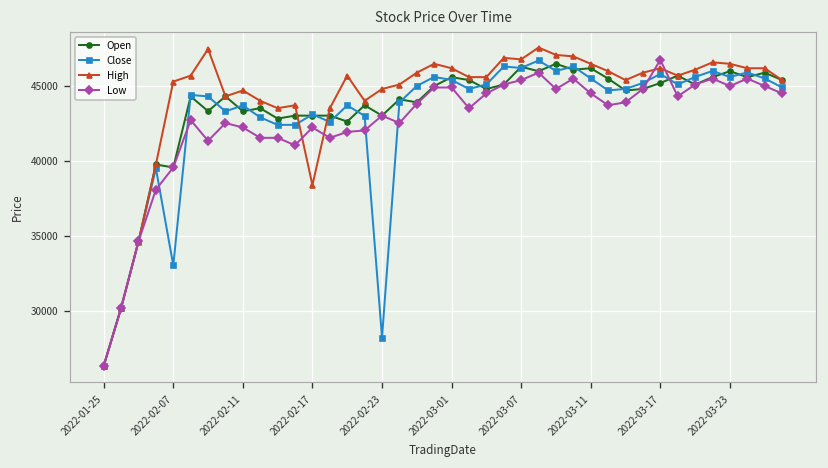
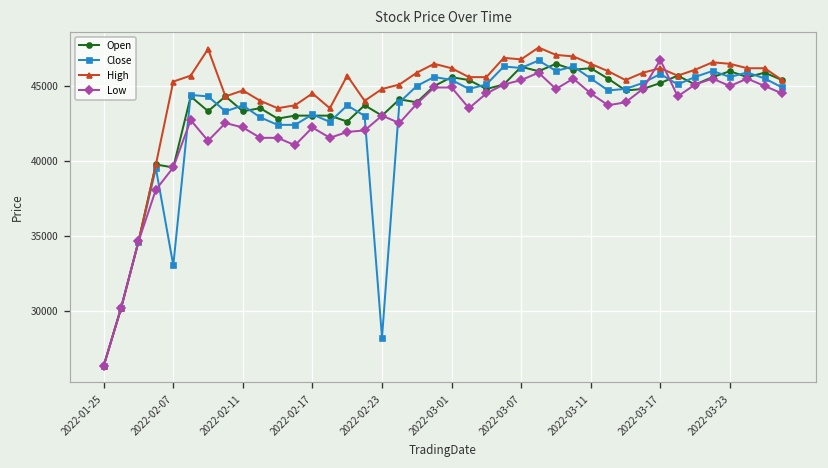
High, 2022-02-17: 38400 -> 44500
